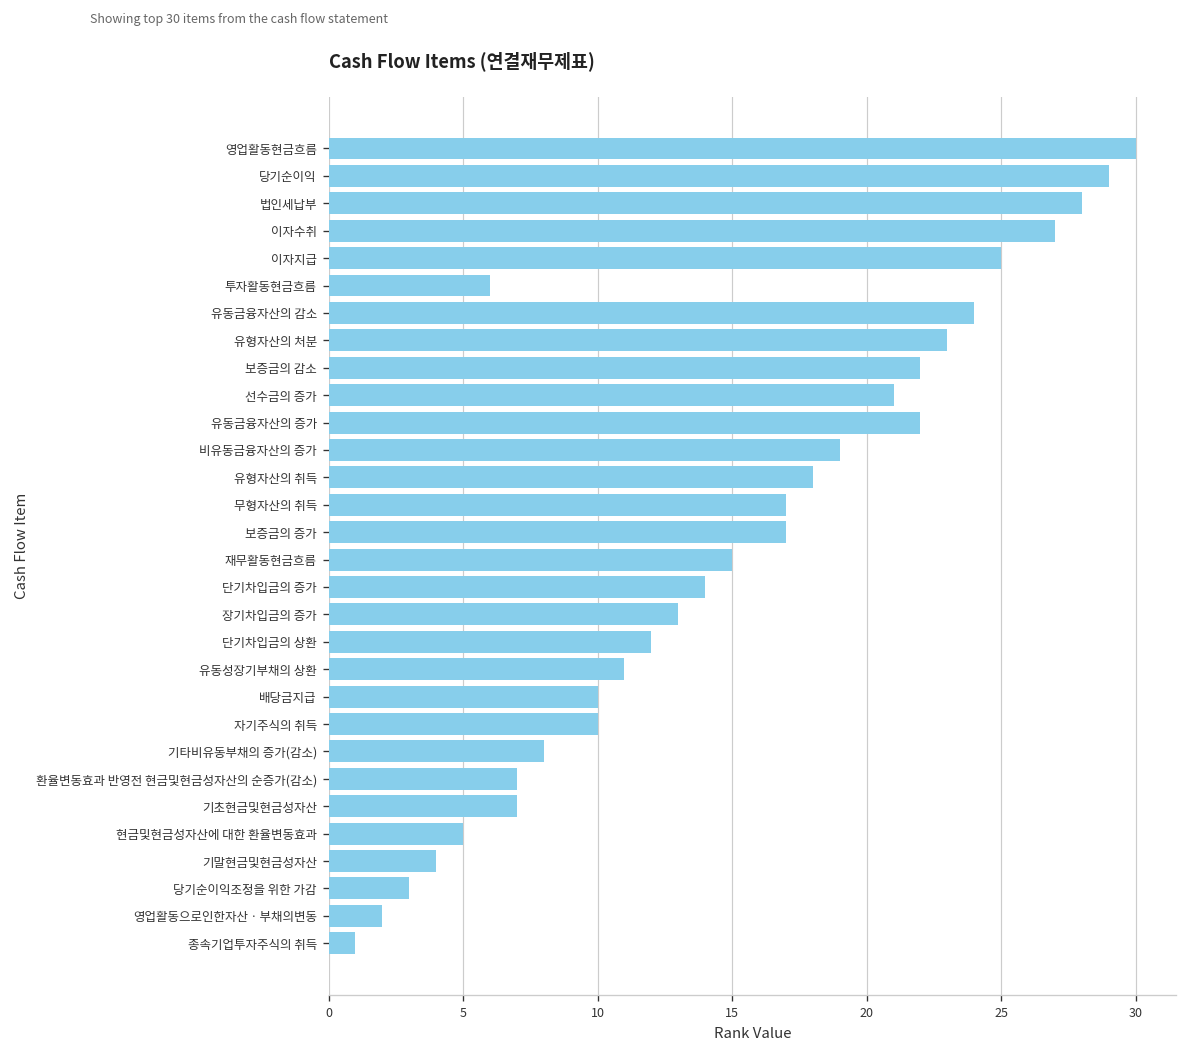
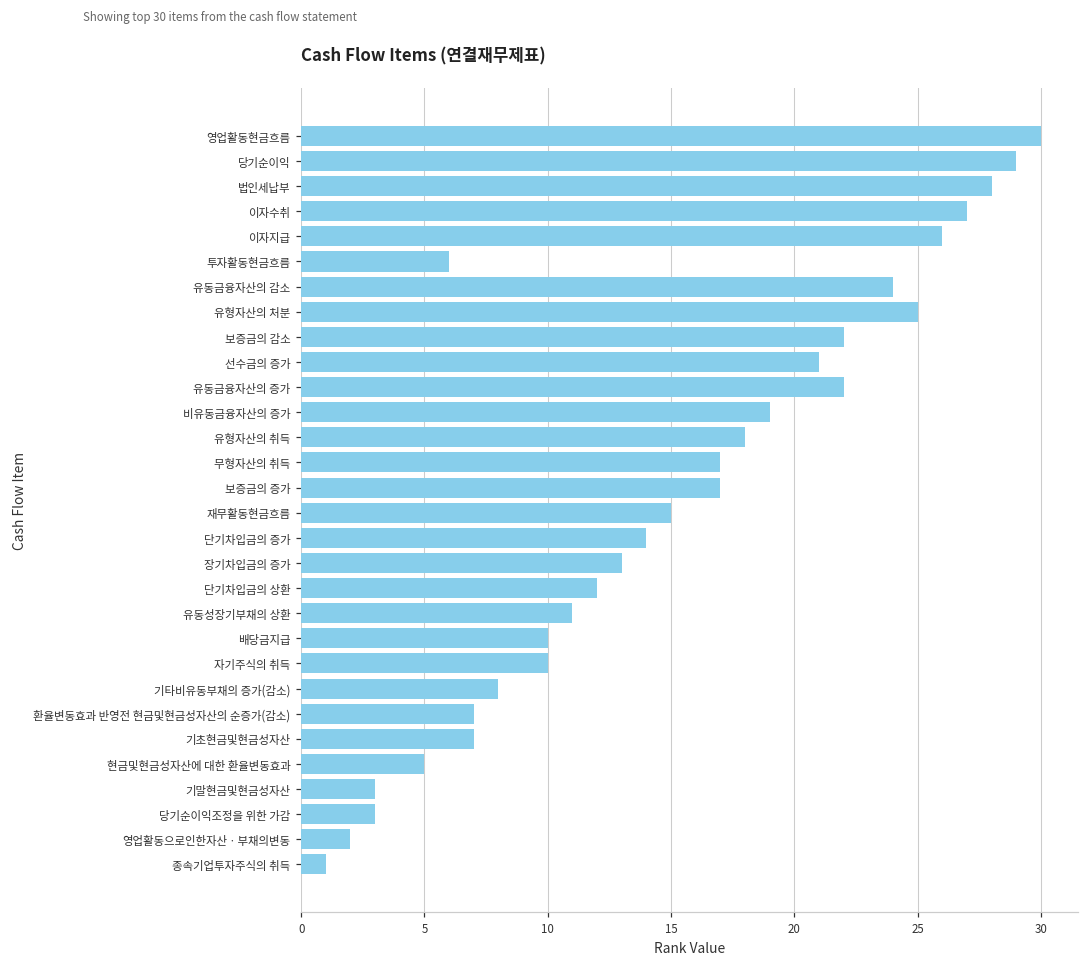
이자지급: 25 -> 26
유형자산의 처분: 23 -> 25
기말현금및현금성자산: 4 -> 3
